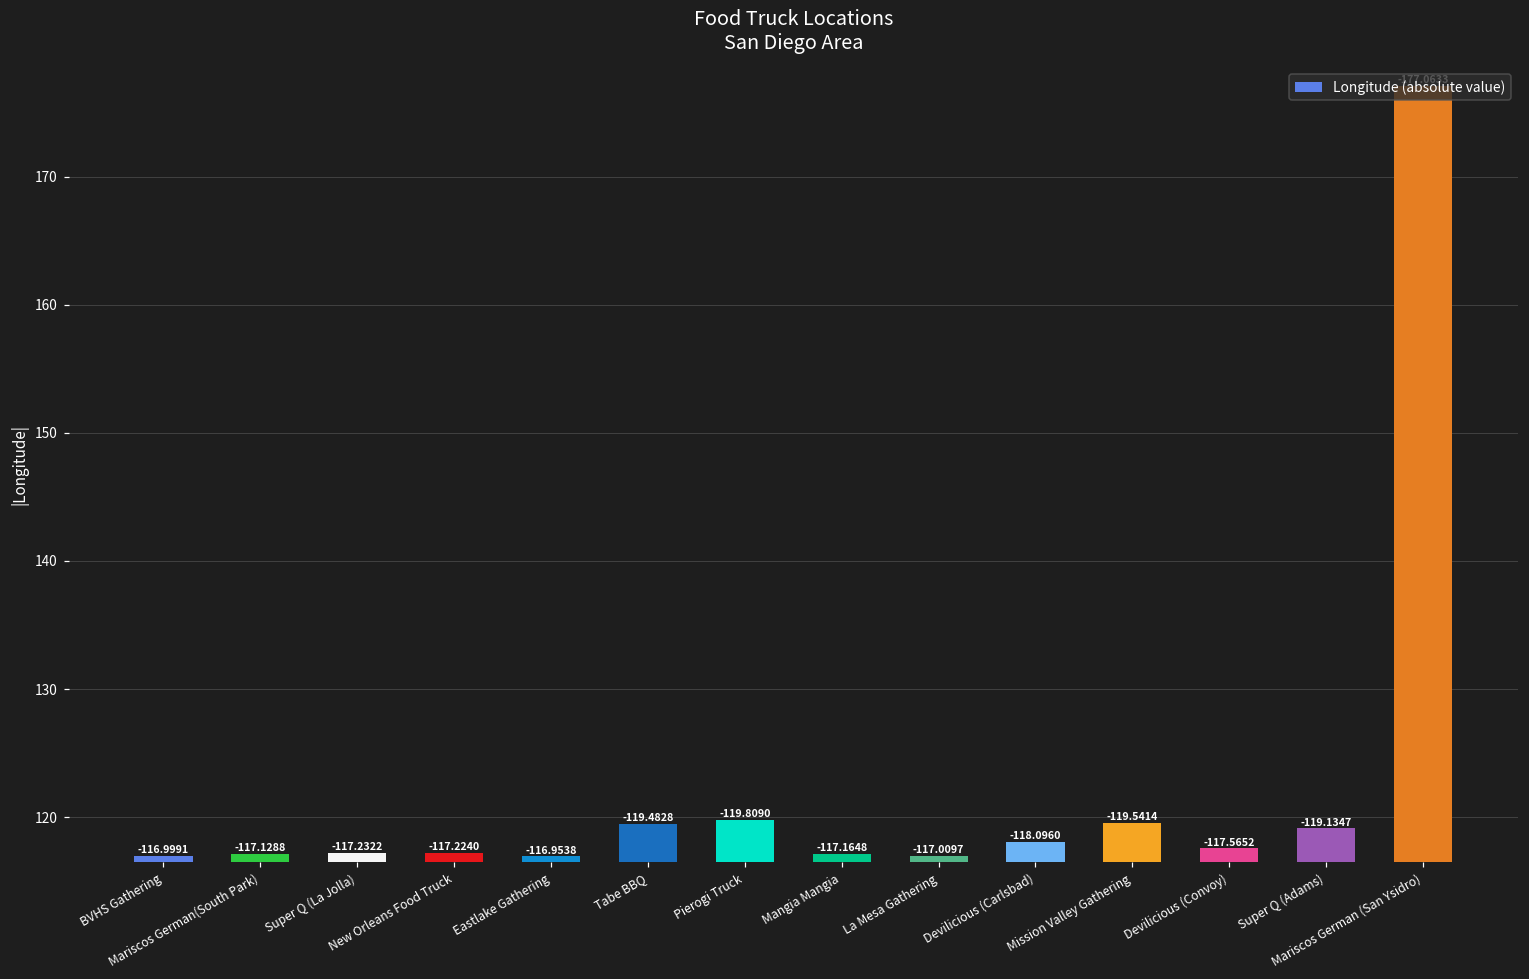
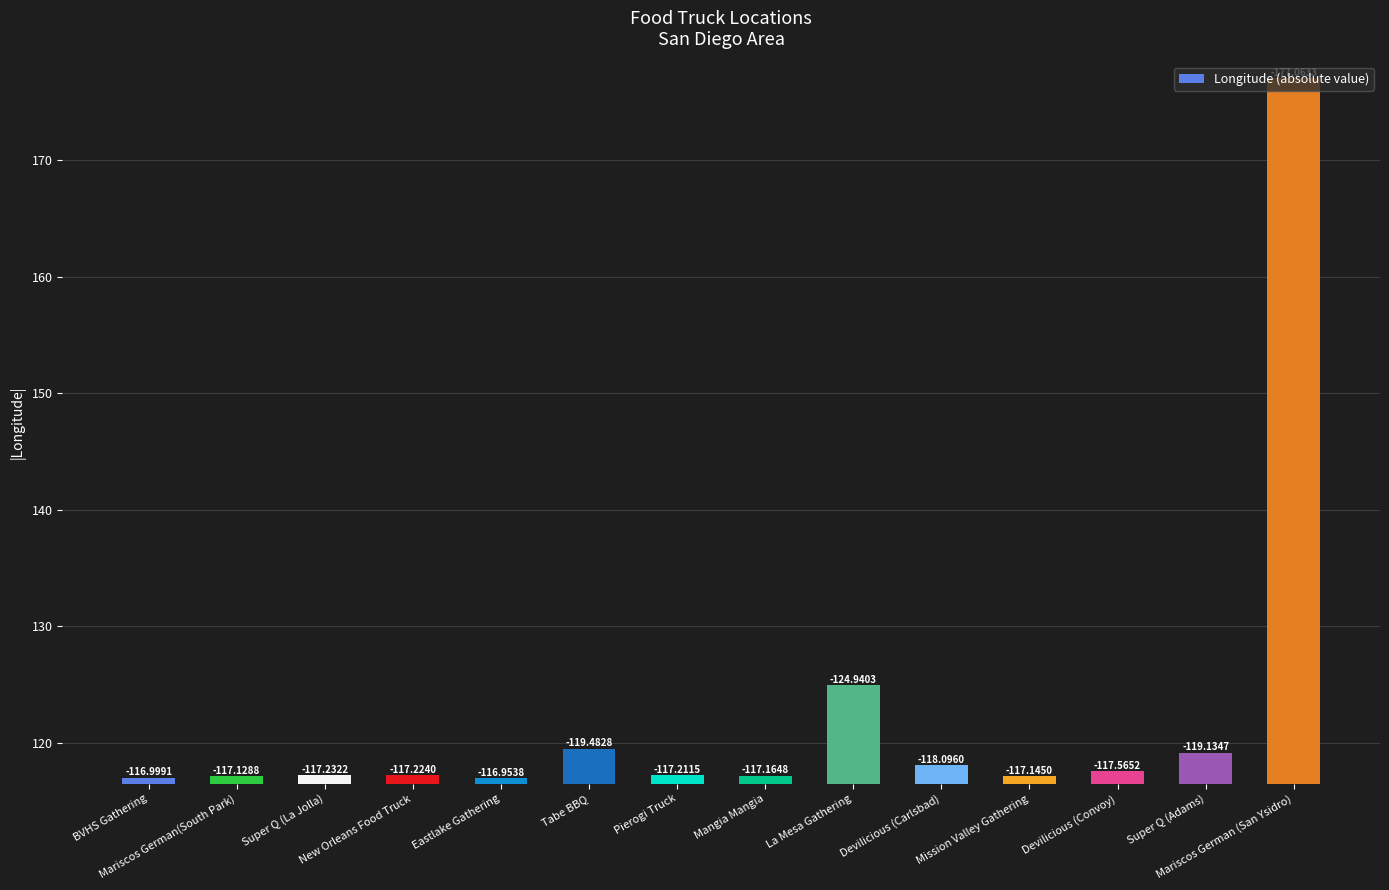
Pierogi Truck: -119.8090 -> -117.2115
La Mesa Gathering: -117.0097 -> -124.9403
Mission Valley Gathering: -119.5414 -> -117.1450
